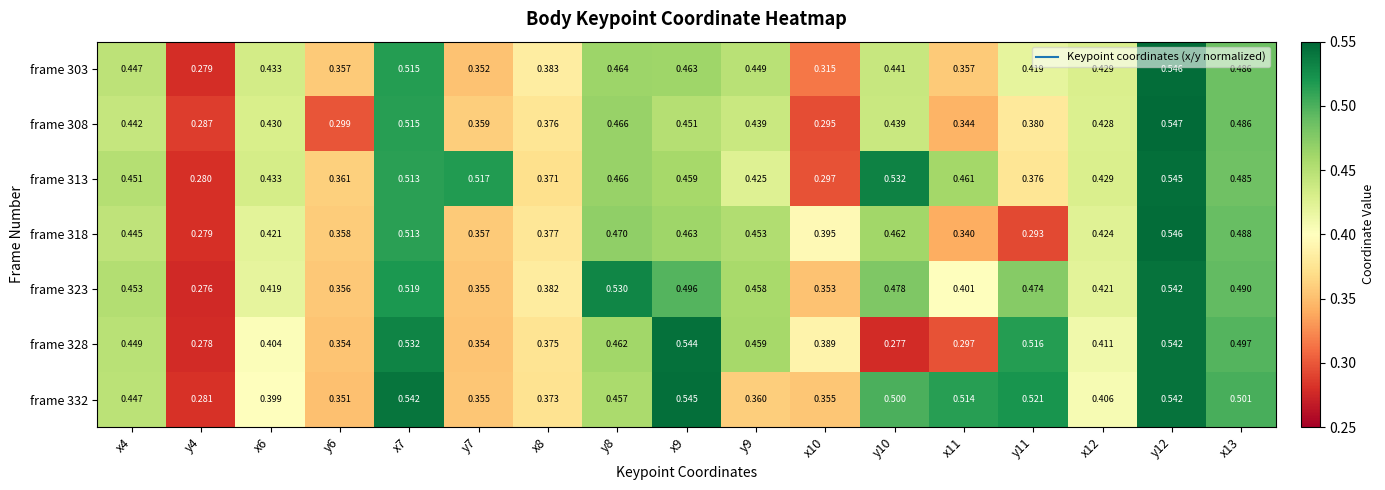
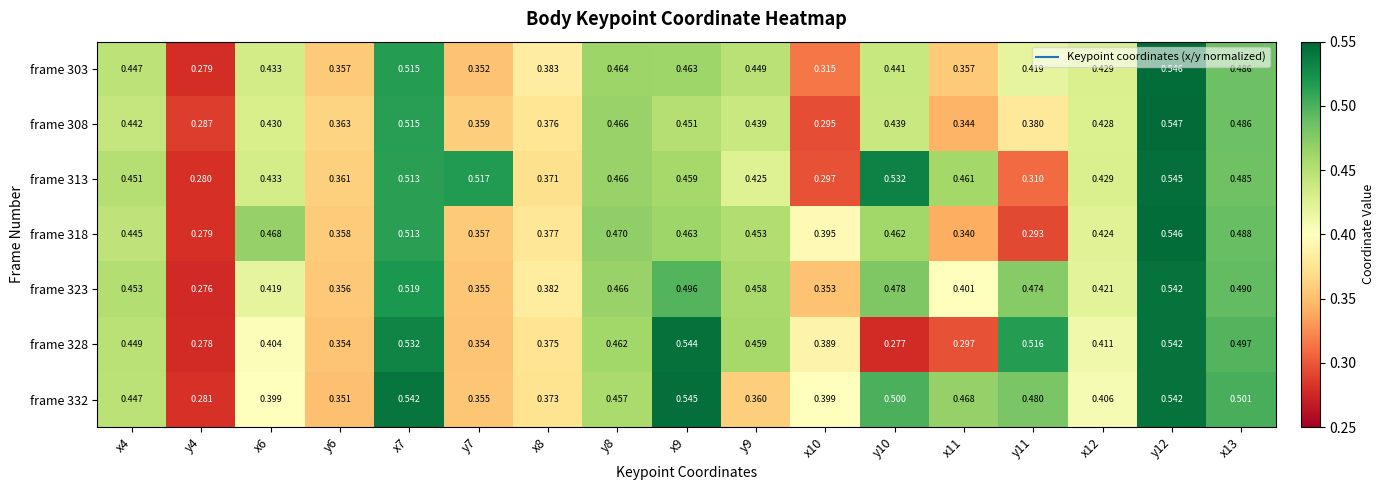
frame 308, y6: 0.299 -> 0.363
frame 313, y11: 0.376 -> 0.310
frame 318, x6: 0.421 -> 0.468
frame 323, y8: 0.530 -> 0.466
frame 332, x10: 0.355 -> 0.399
frame 332, x11: 0.514 -> 0.468
frame 332, y11: 0.521 -> 0.480
